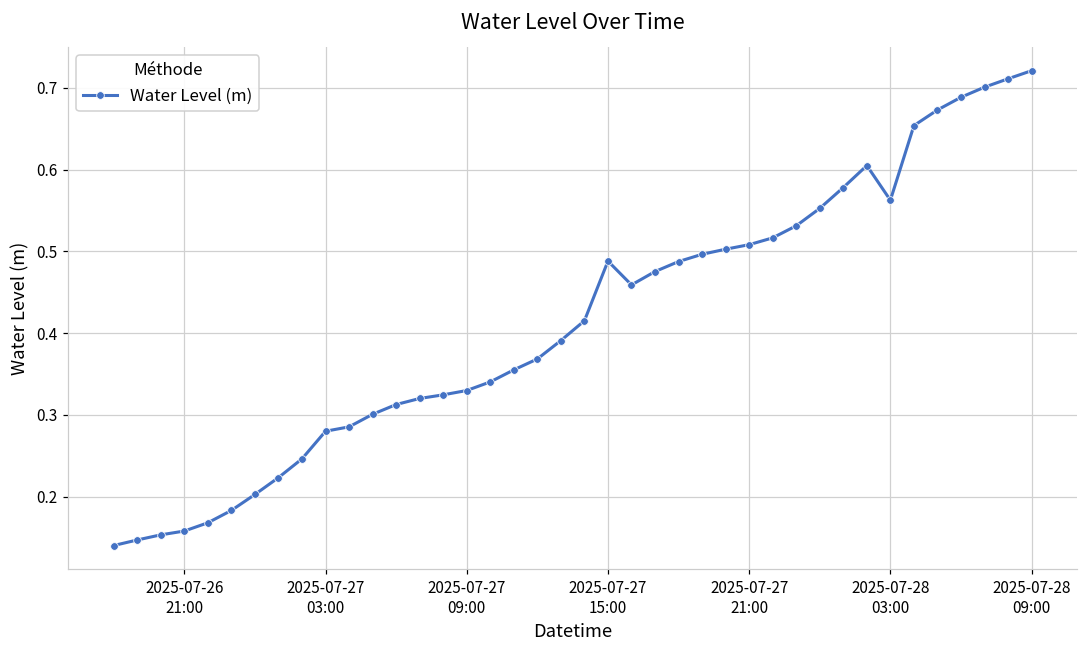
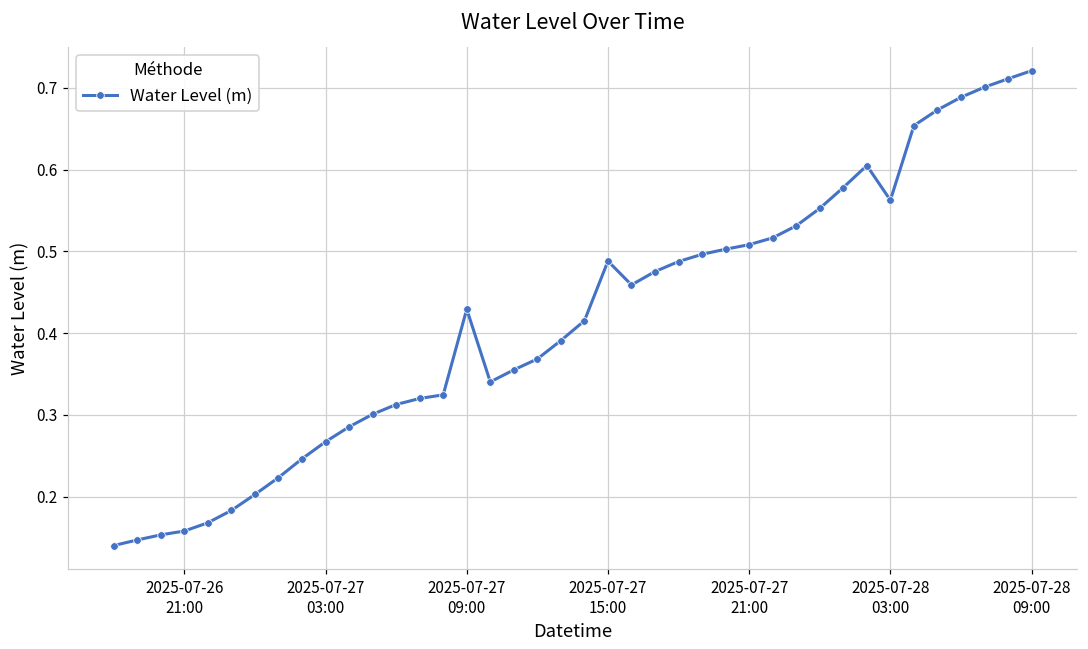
2025-07-27 03:00: 0.28 -> 0.27
2025-07-27 09:00: 0.33 -> 0.43
